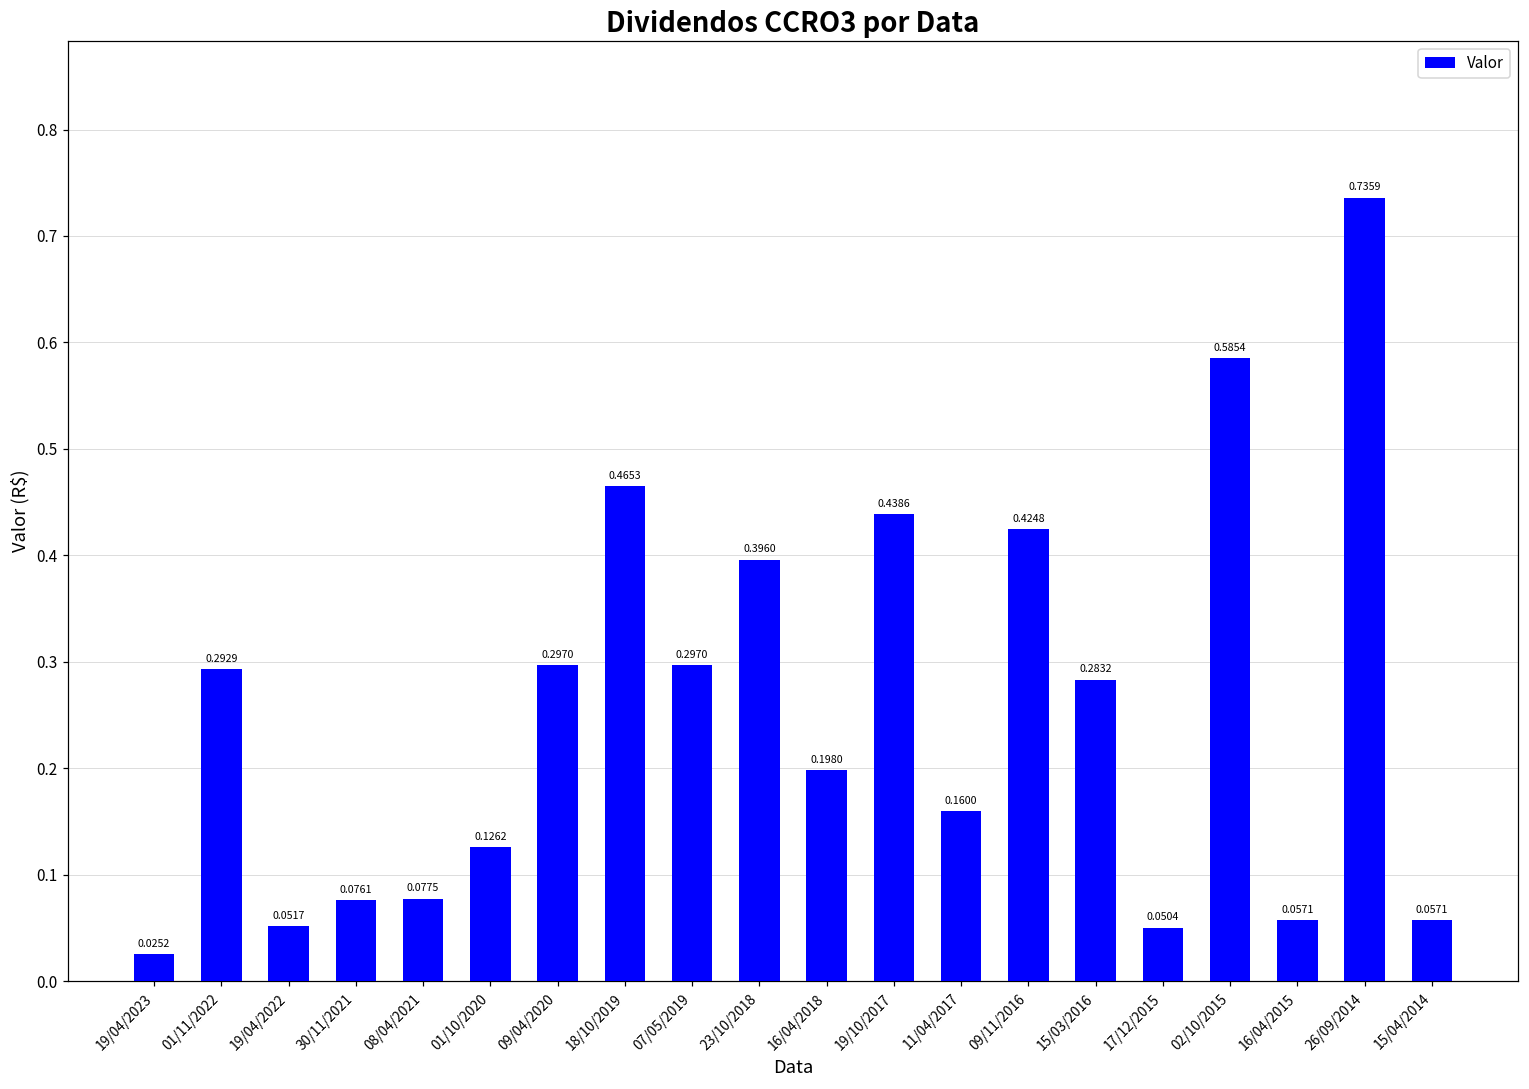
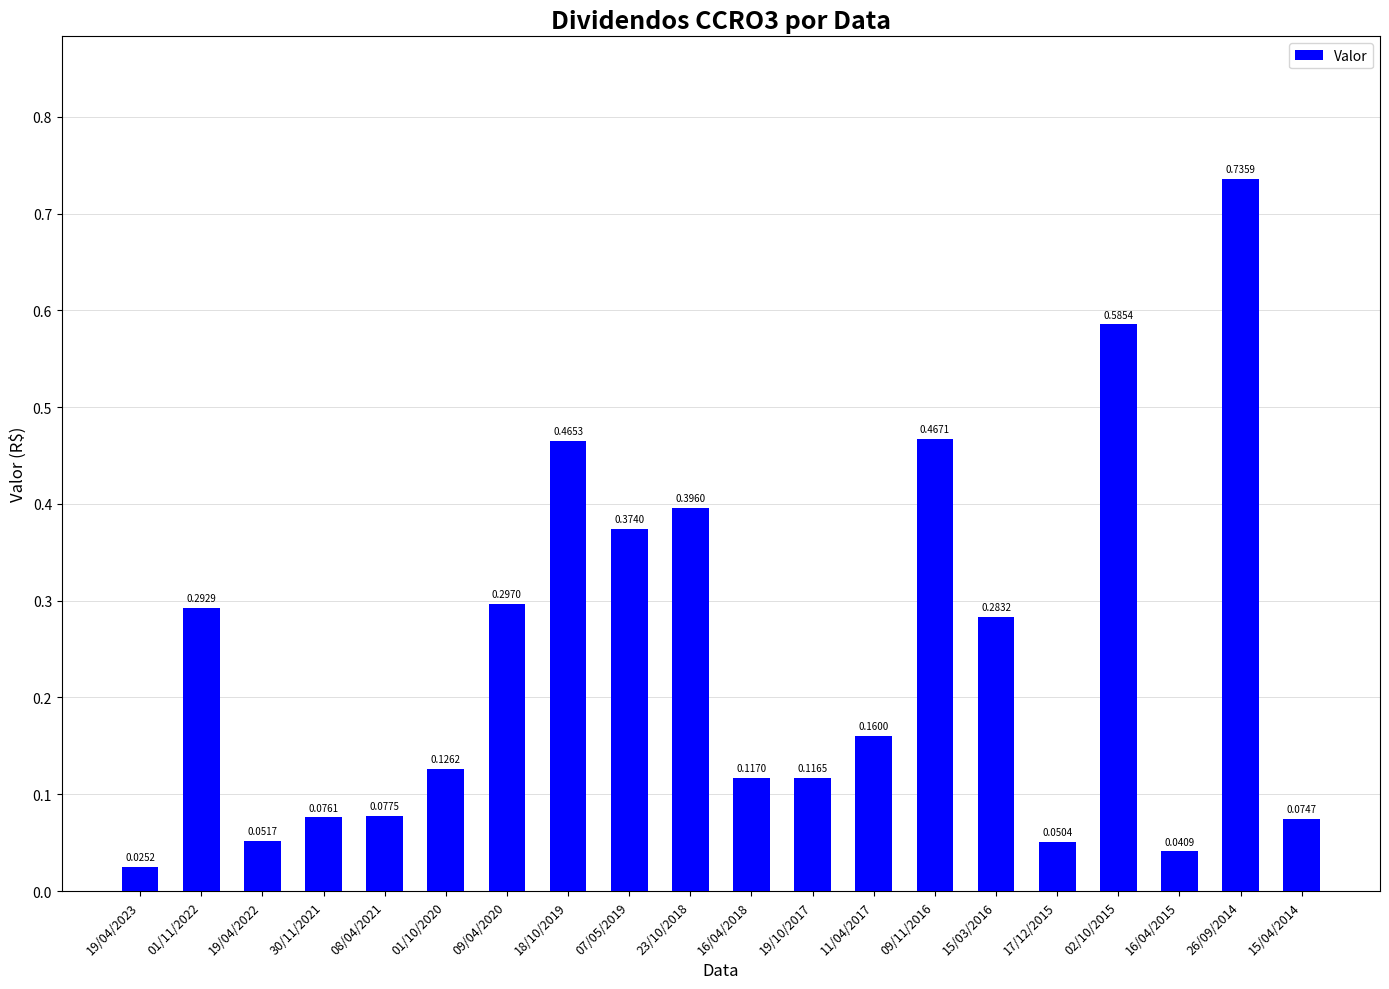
07/05/2019: 0.2970 -> 0.3740
16/04/2018: 0.1980 -> 0.1170
19/10/2017: 0.4386 -> 0.1165
09/11/2016: 0.4248 -> 0.4671
16/04/2015: 0.0571 -> 0.0409
15/04/2014: 0.0571 -> 0.0747
